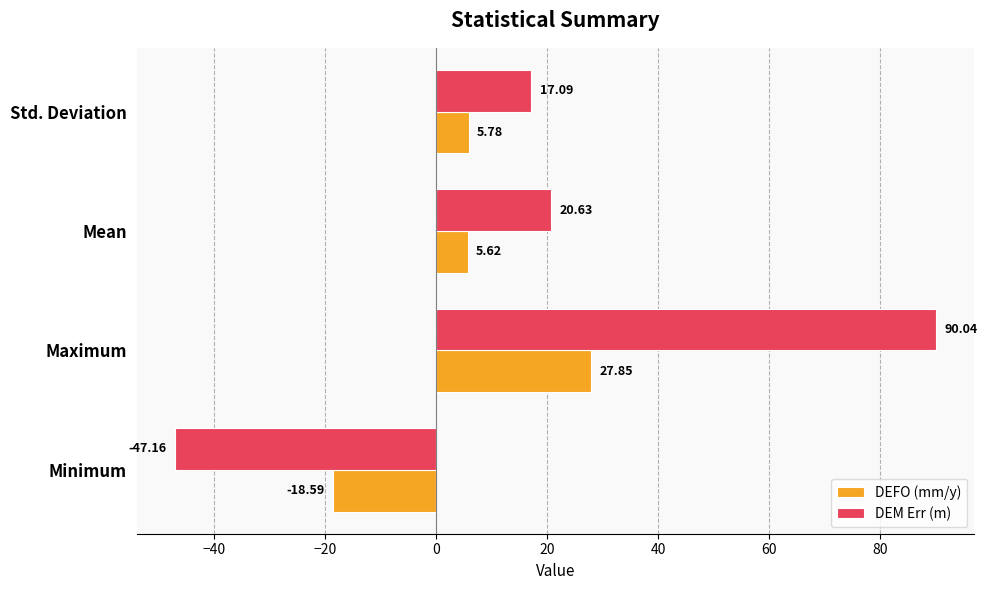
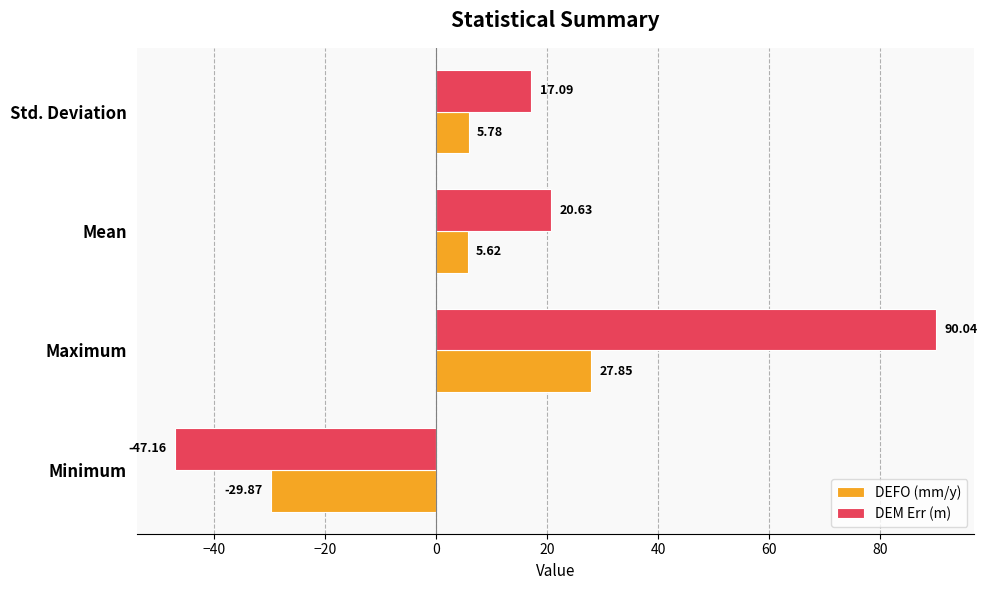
DEFO (mm/y), Minimum: -18.59 -> -29.87
